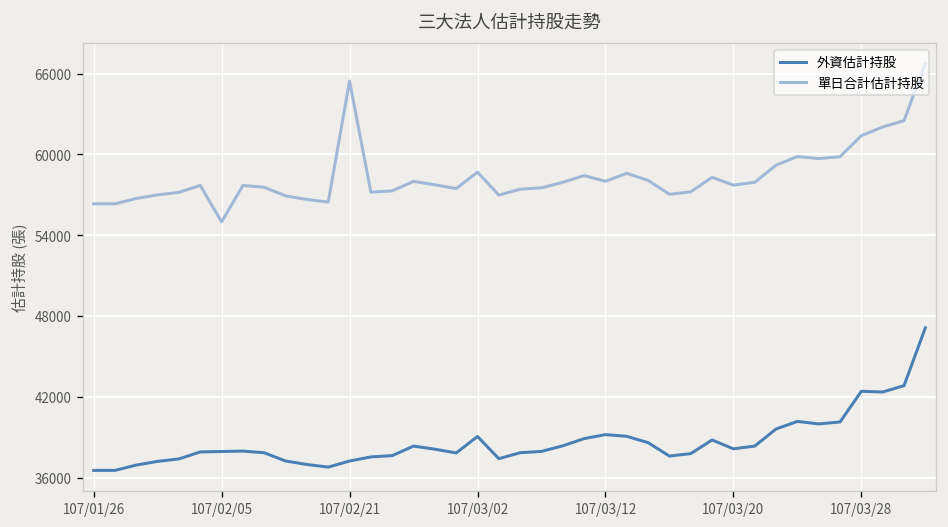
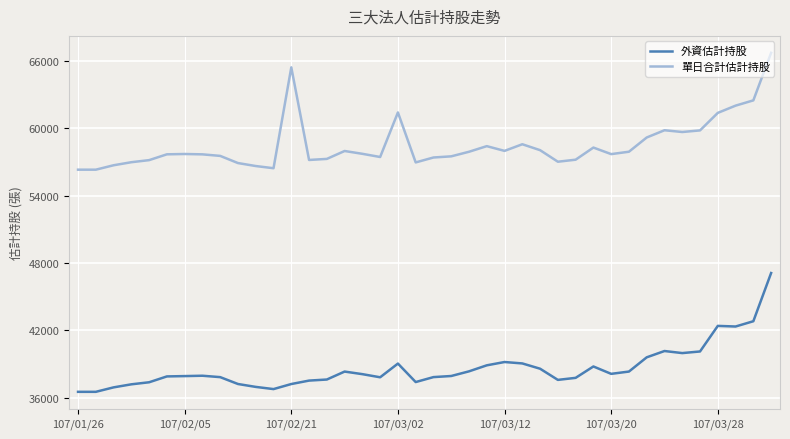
單日合計估計持股, 107/02/05: 55000 -> 57700
單日合計估計持股, 107/03/02: 58700 -> 61400
